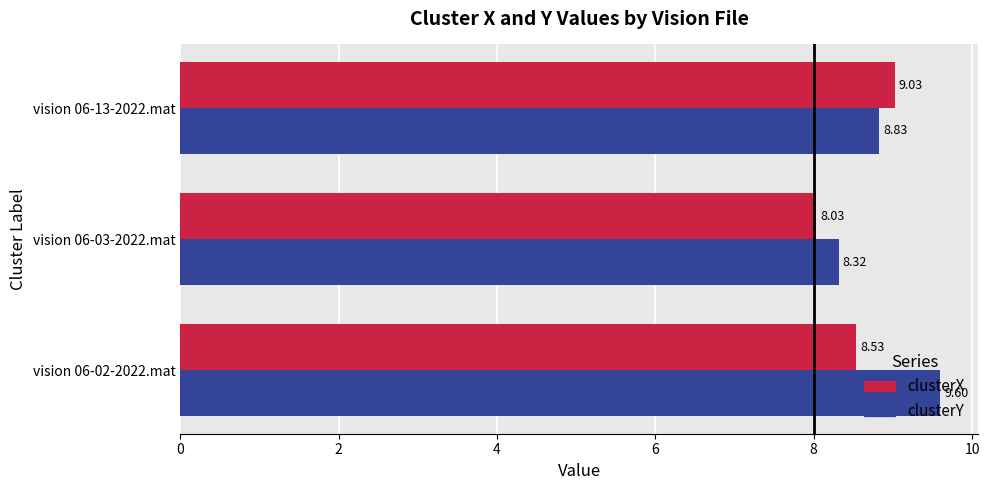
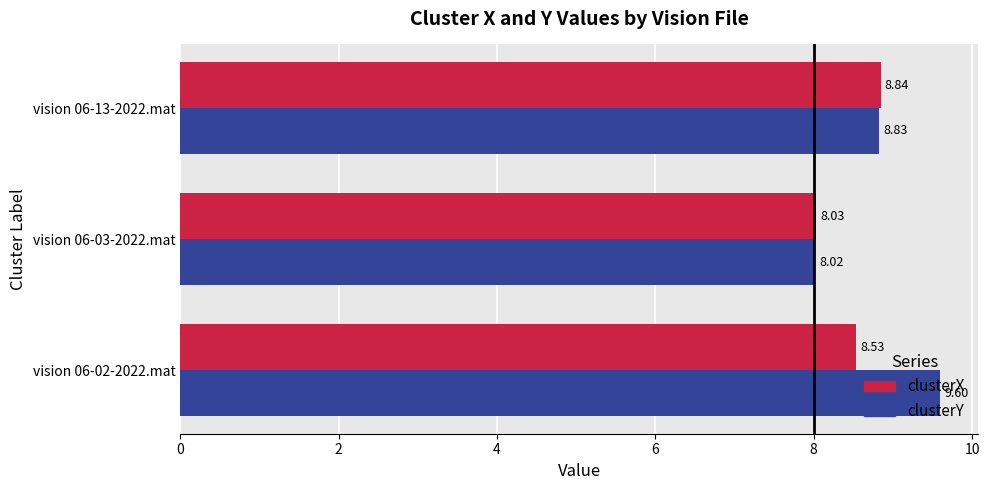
clusterX, vision 06-13-2022.mat: 9.03 -> 8.84
clusterY, vision 06-03-2022.mat: 8.32 -> 8.02
